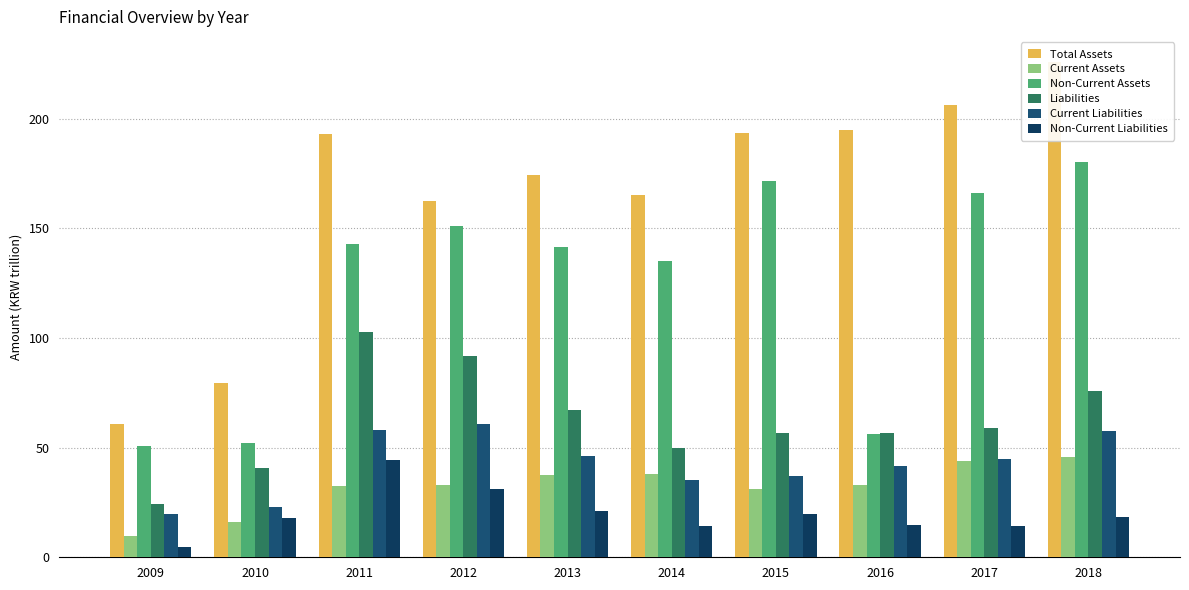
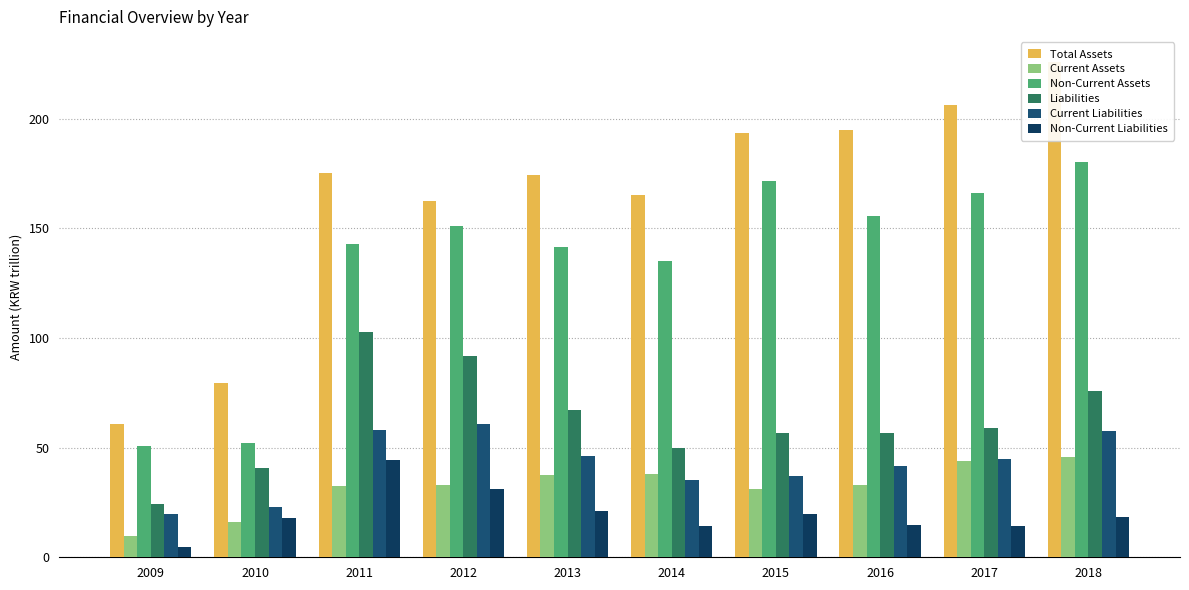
Total Assets, 2011: 193 -> 175
Non-Current Assets, 2016: 56 -> 156
